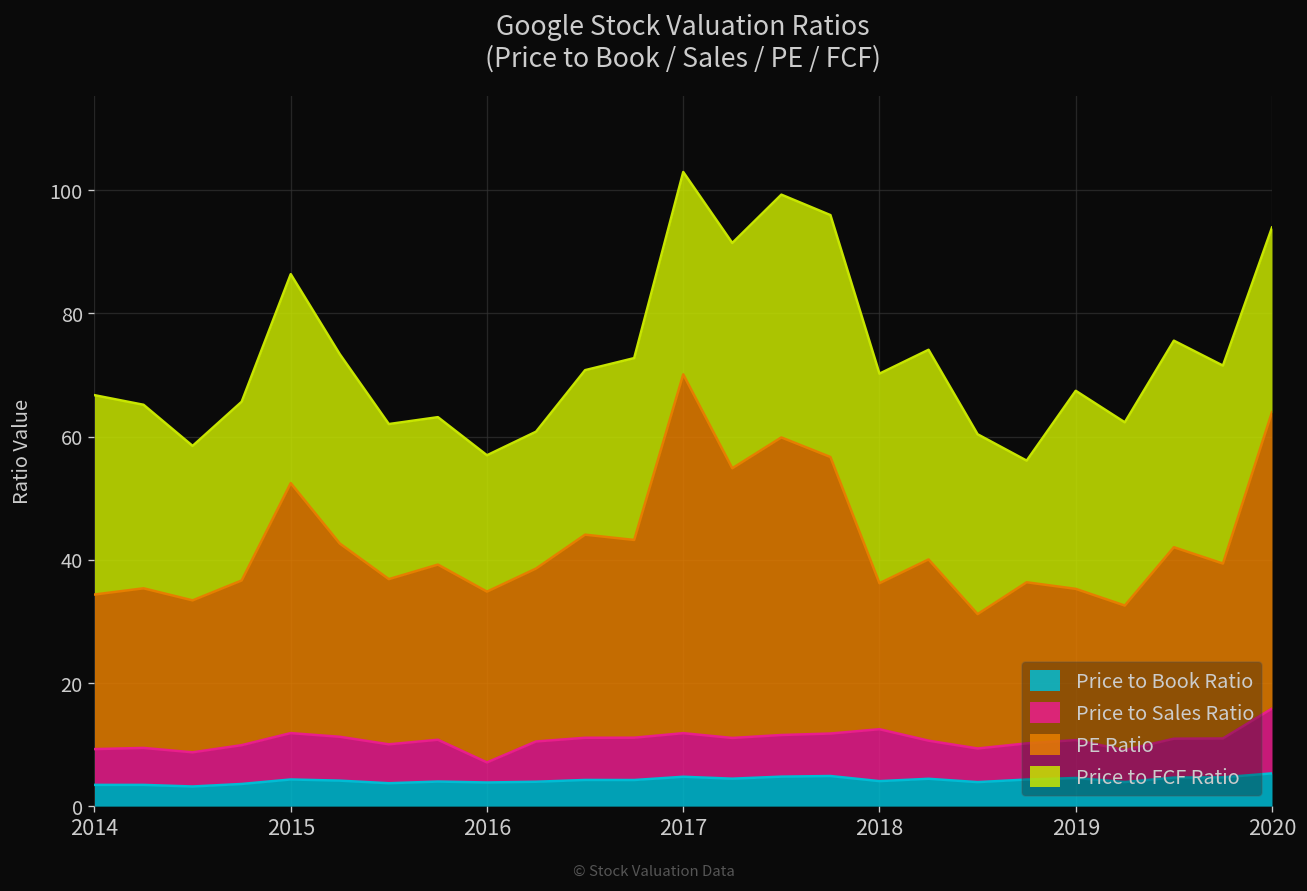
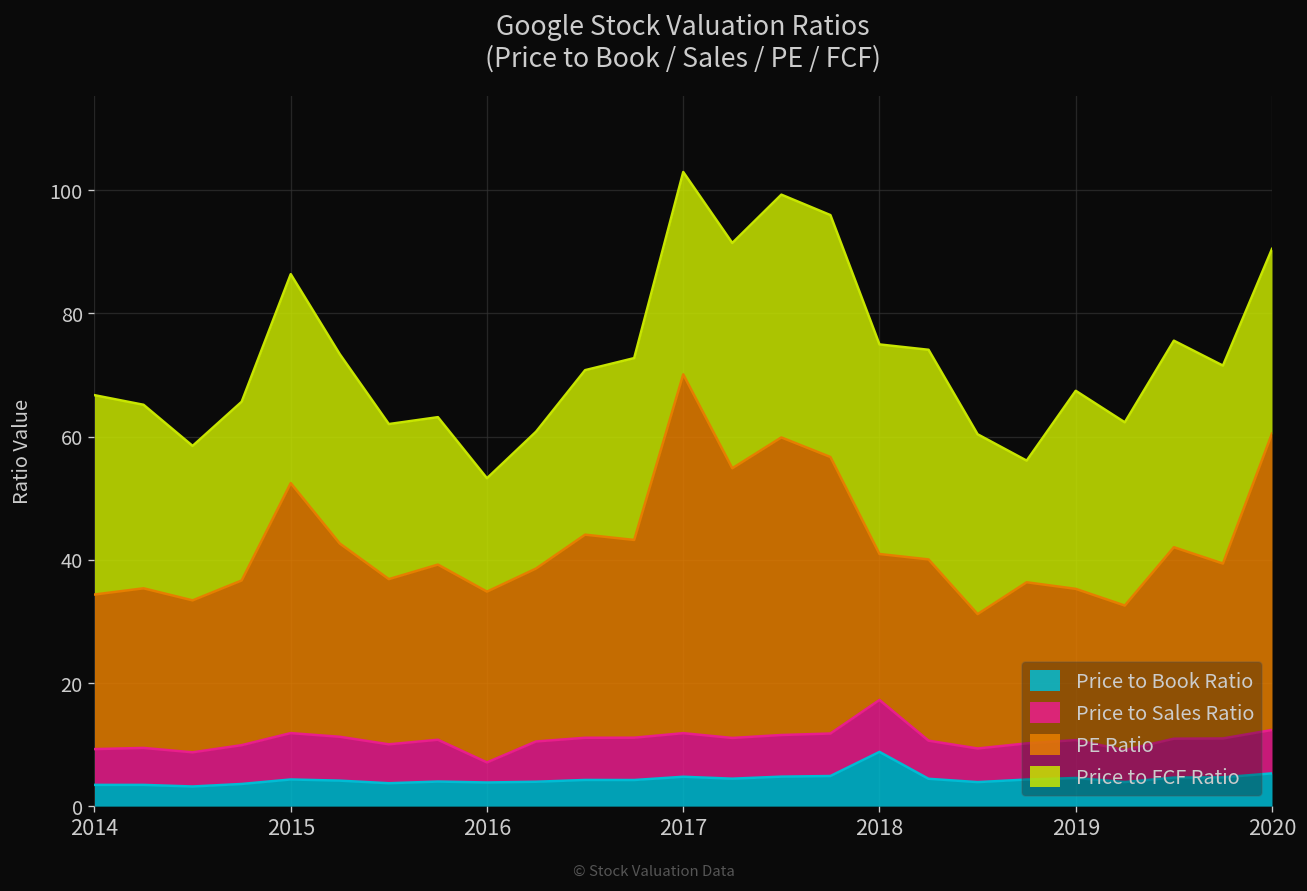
Price to FCF Ratio, 2016: 22 -> 18
Price to Book Ratio, 2018: 4 -> 9
Price to Sales Ratio, 2020: 11 -> 7
